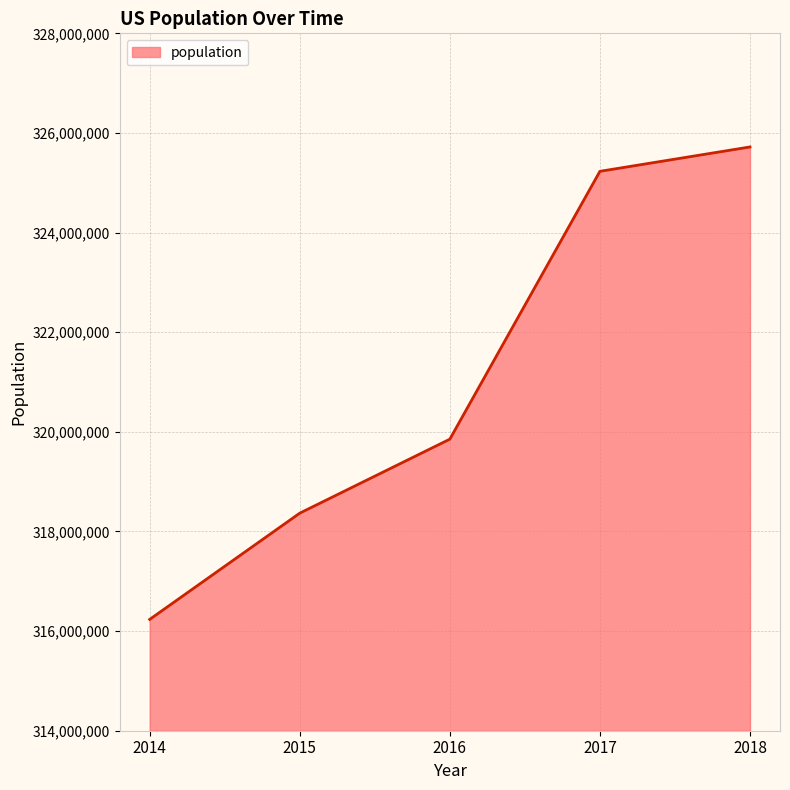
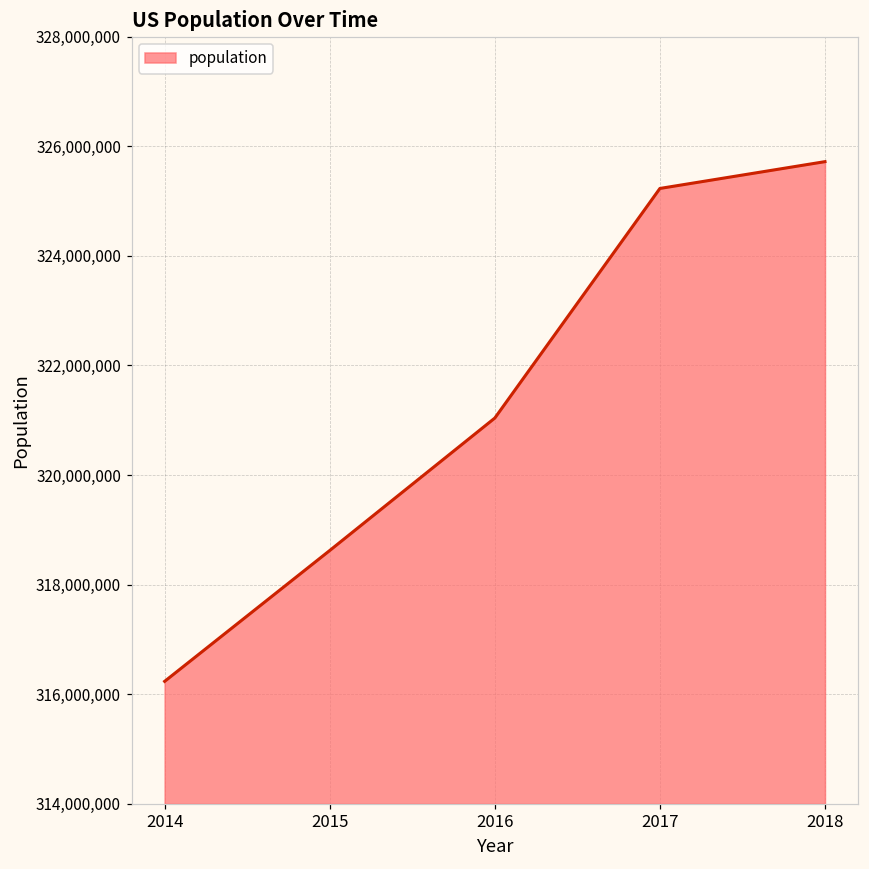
2015: 318,400,000 -> 318,600,000
2016: 319,900,000 -> 321,000,000
